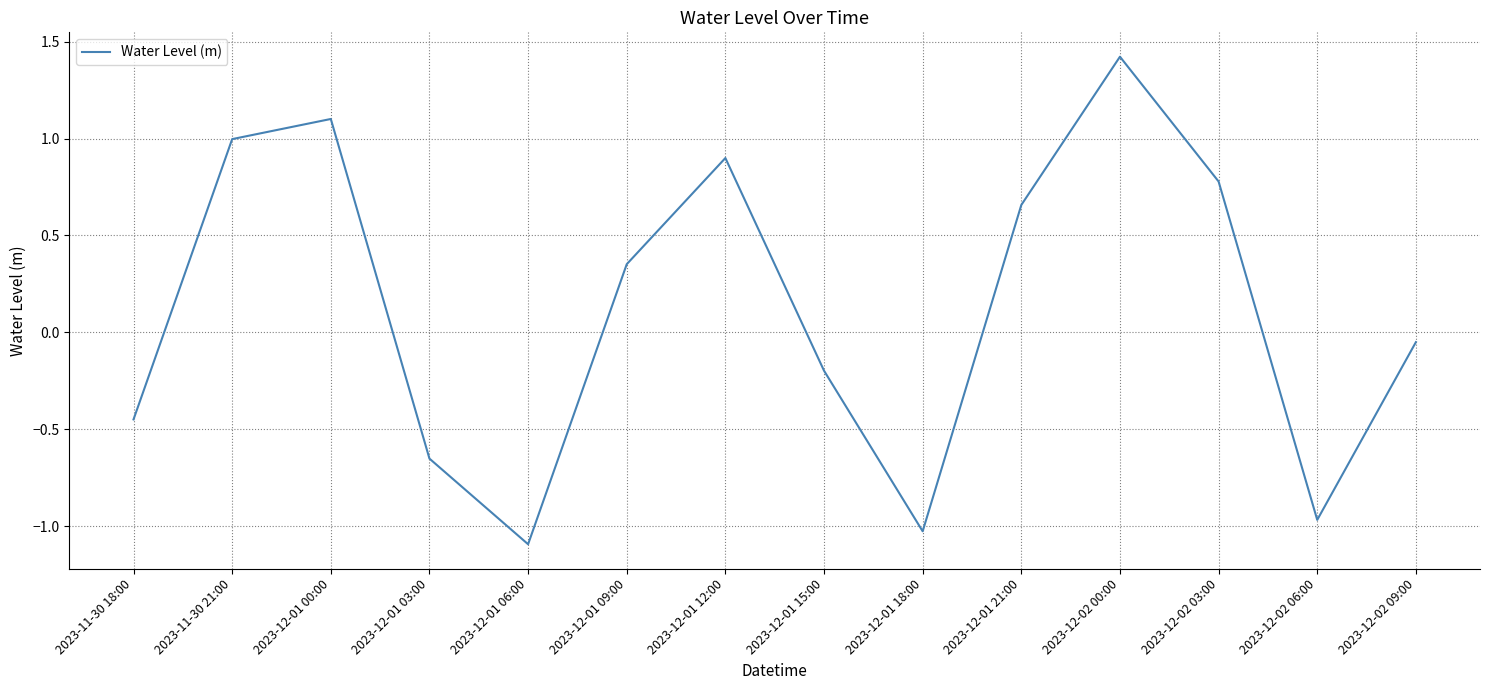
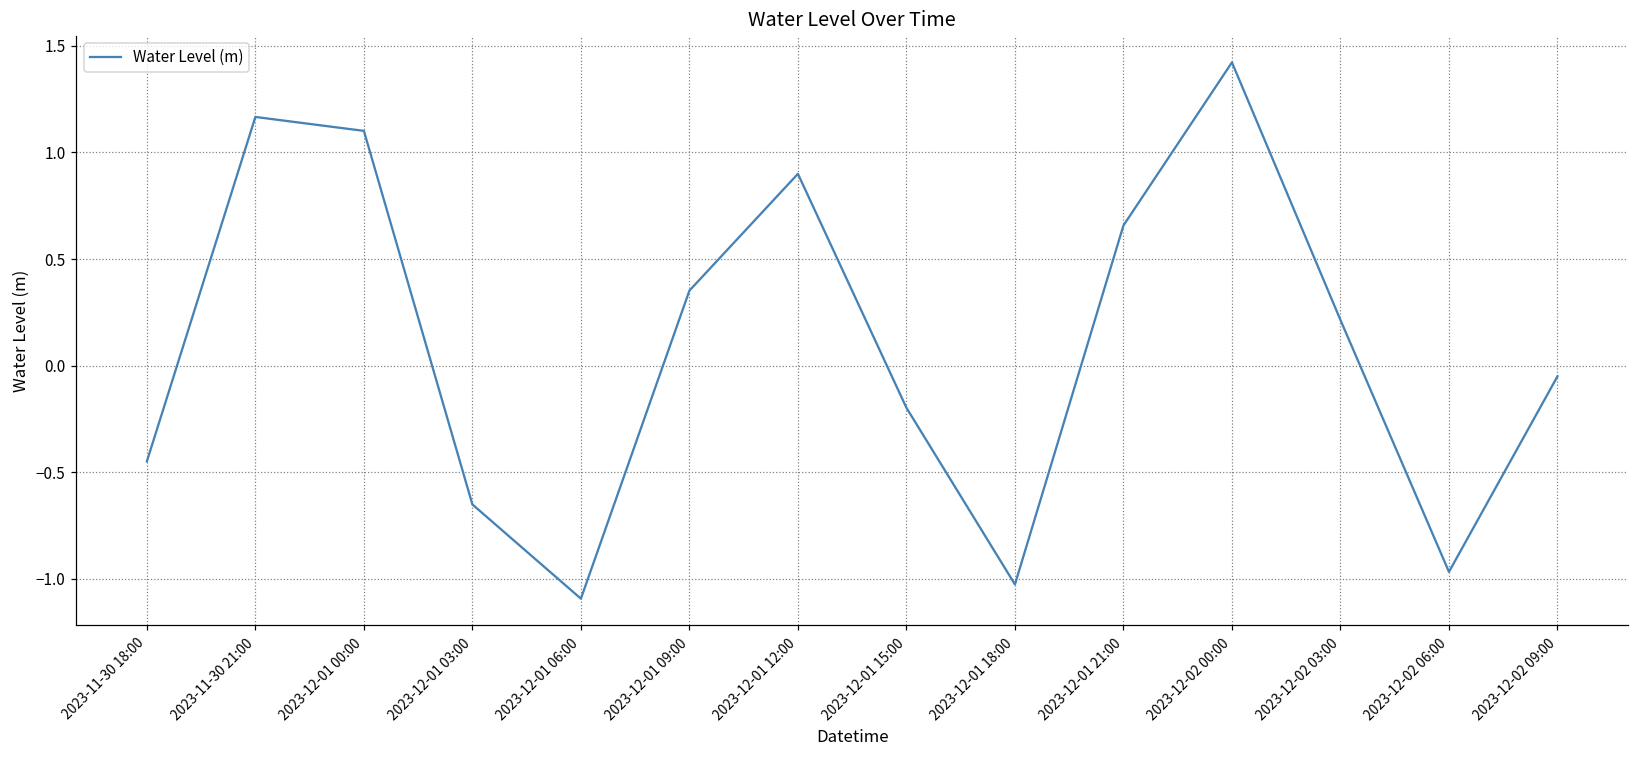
2023-11-30 21:00: 1.00 -> 1.17
2023-12-02 03:00: 0.78 -> 0.21
